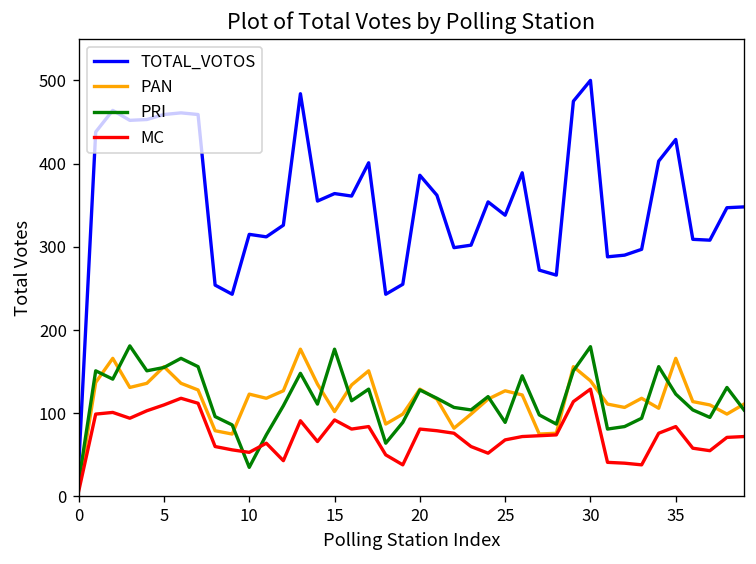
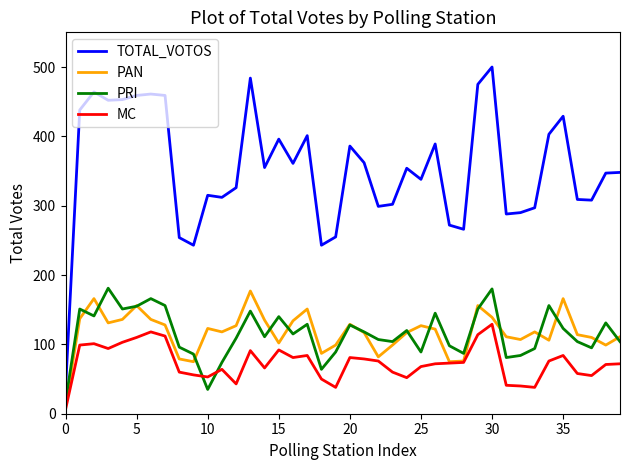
TOTAL_VOTOS, 15: 360 -> 400
PRI, 15: 180 -> 140
